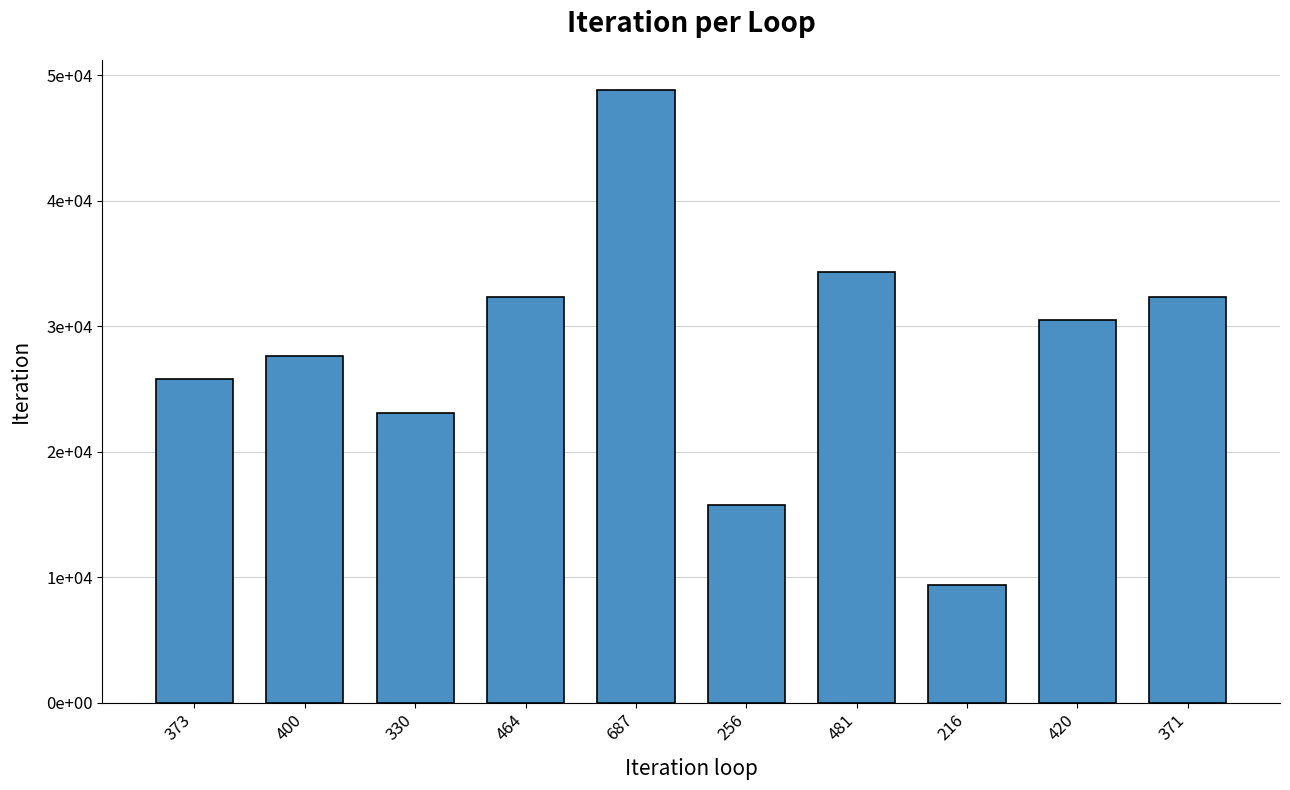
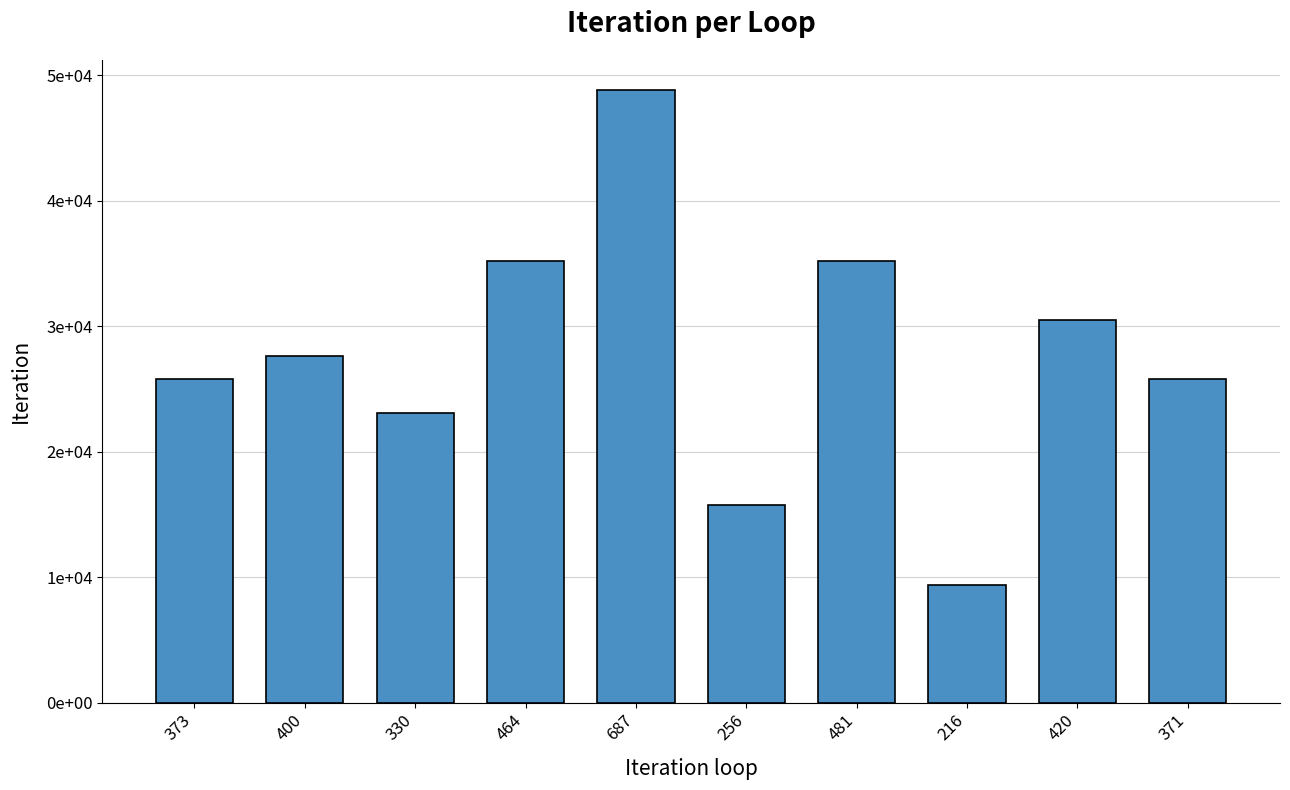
464: 32300 -> 35200
481: 34300 -> 35200
371: 32300 -> 25800
